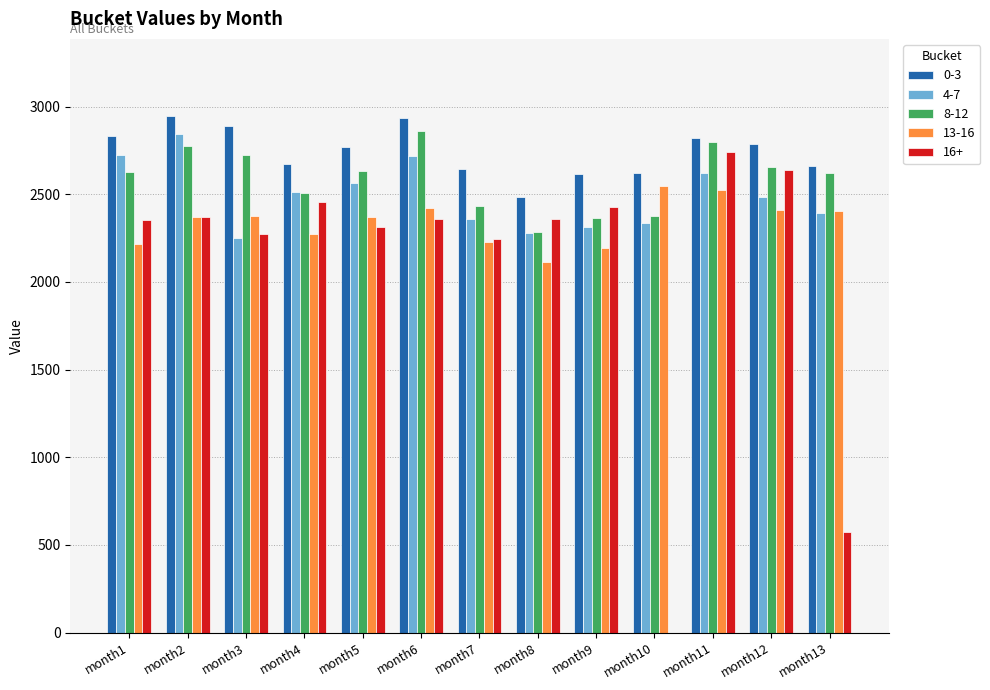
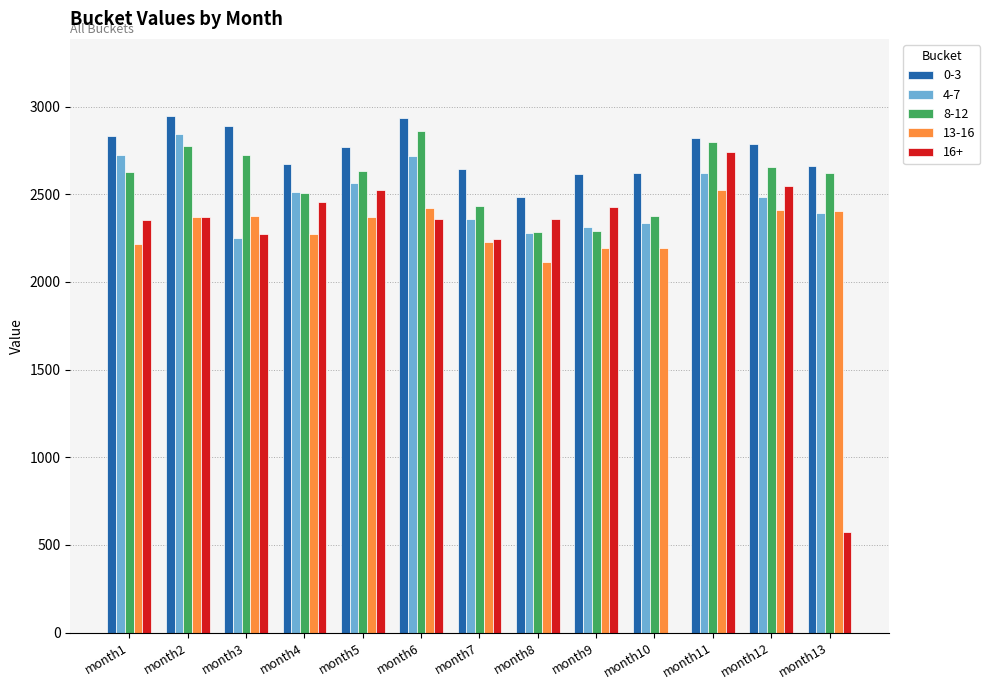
16+, month5: 2310 -> 2520
8-12, month9: 2370 -> 2290
13-16, month10: 2550 -> 2200
16+, month12: 2640 -> 2550
